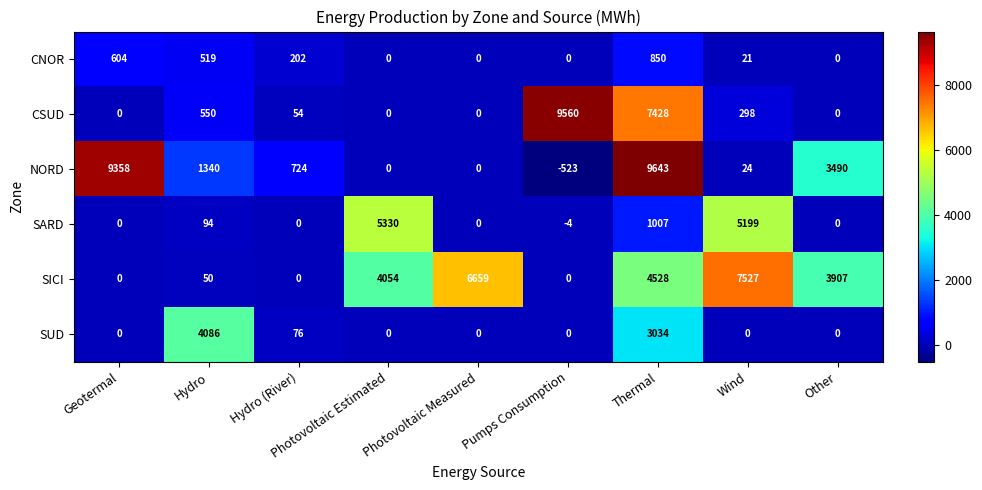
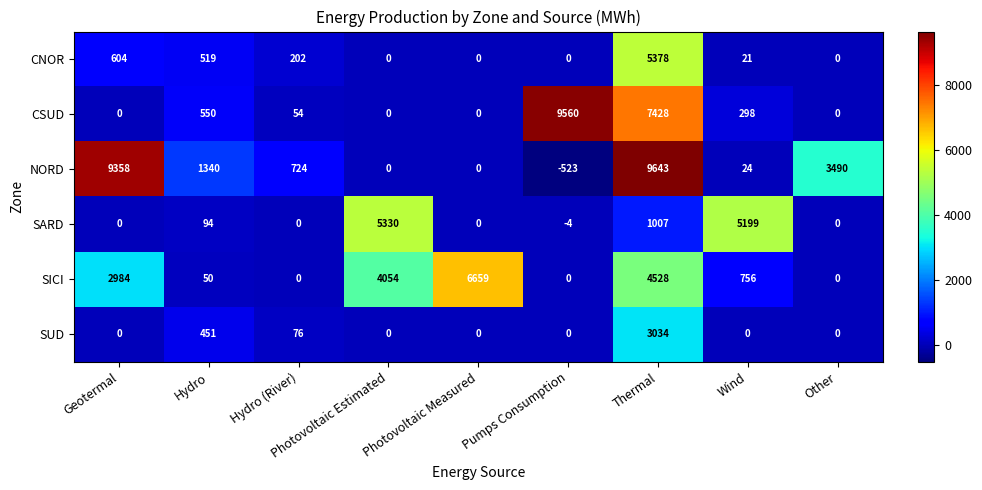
CNOR, Thermal: 850 -> 5378
SICI, Geotermal: 0 -> 2984
SICI, Wind: 7527 -> 756
SICI, Other: 3907 -> 0
SUD, Hydro: 4086 -> 451
